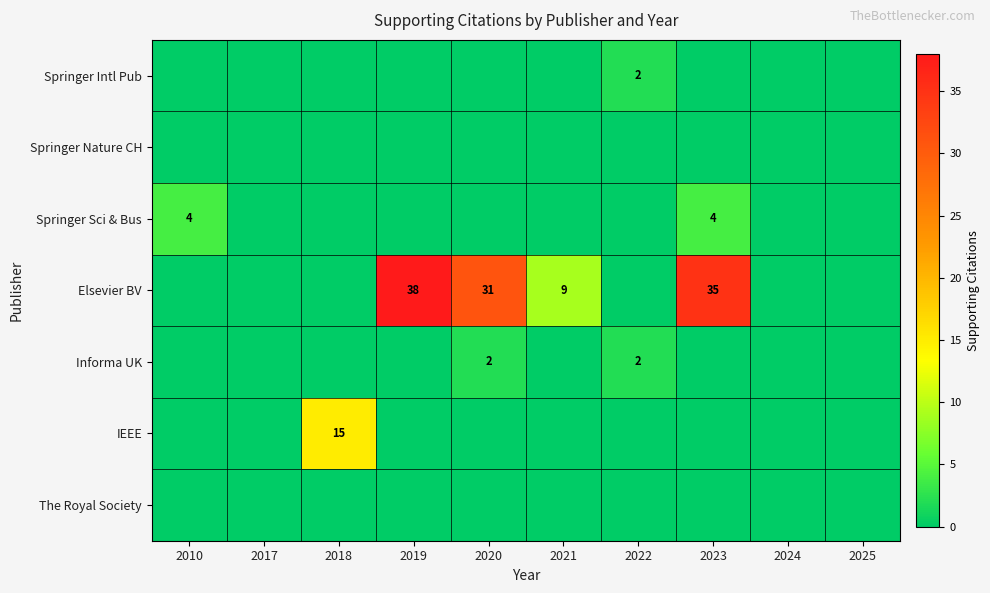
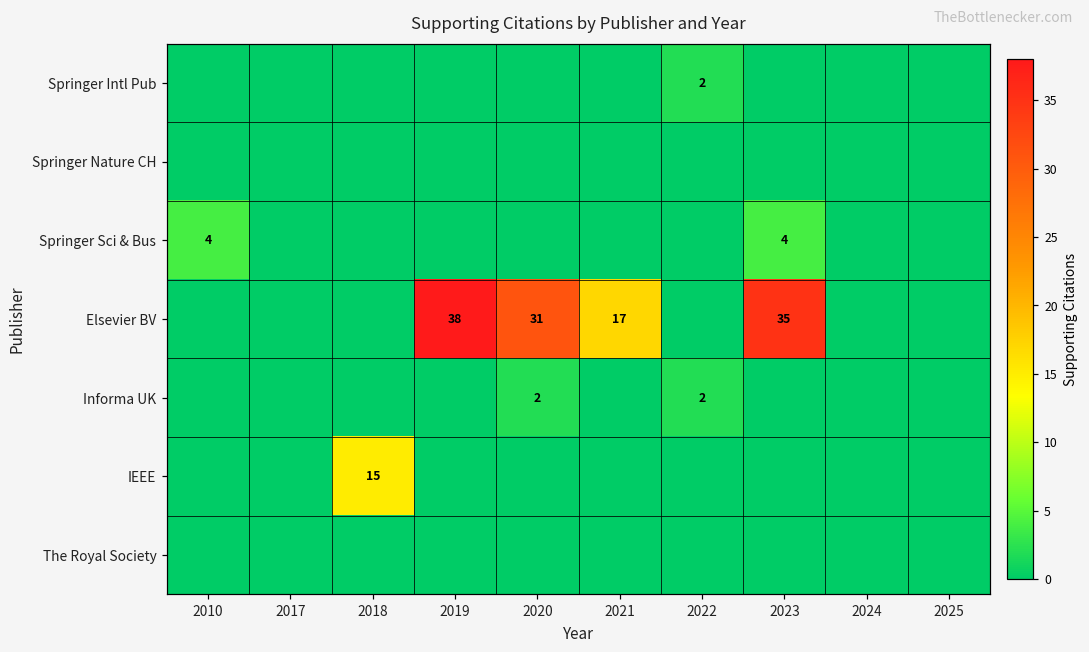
Elsevier BV, 2021: 9 -> 17
